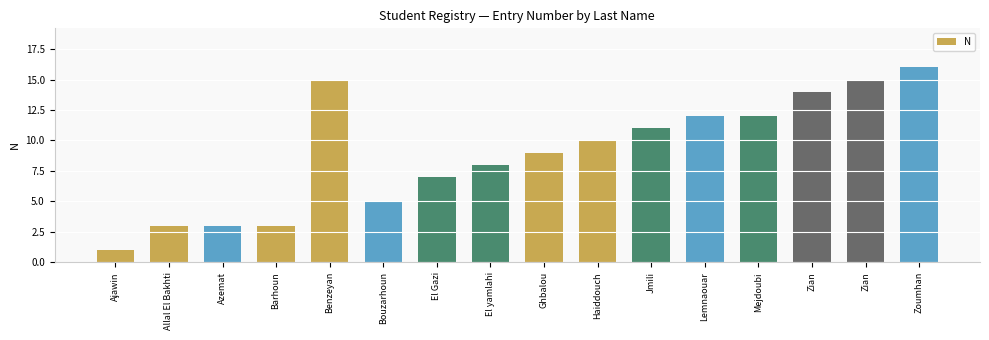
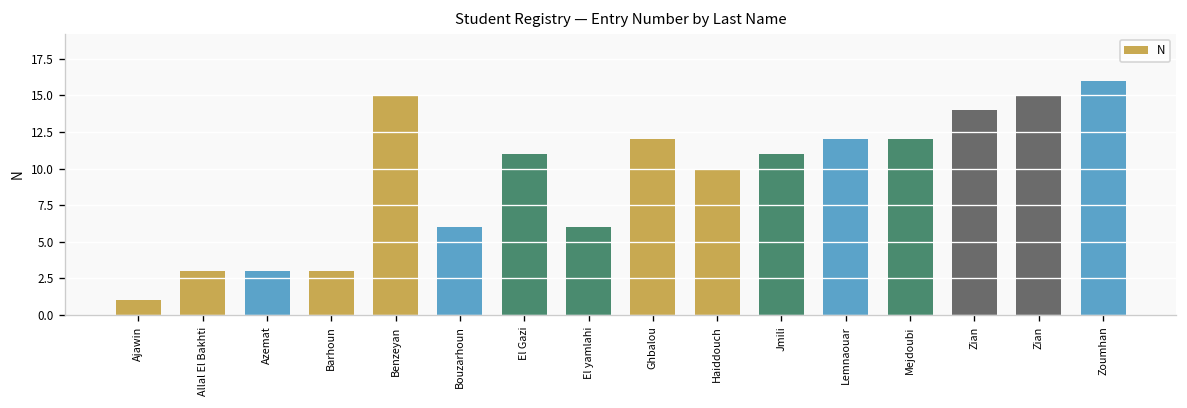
Bouzarhoun: 5 -> 6
El Gazi: 7 -> 11
El yamlahi: 8 -> 6
Ghbalou: 9 -> 12
